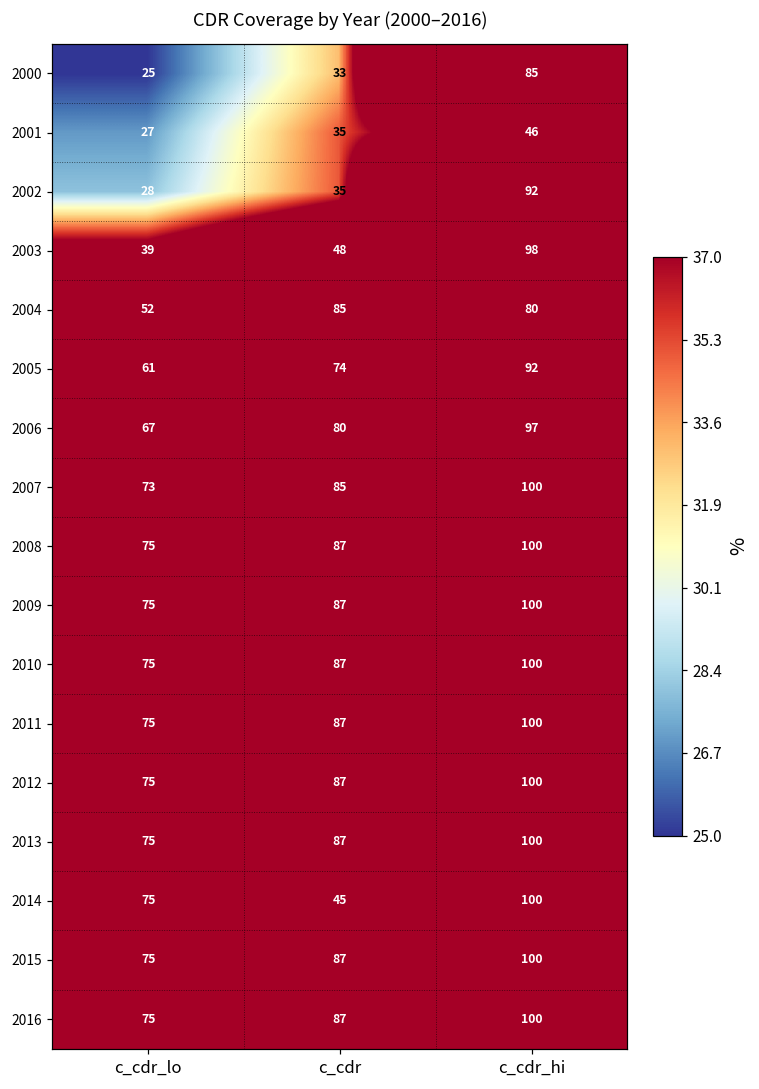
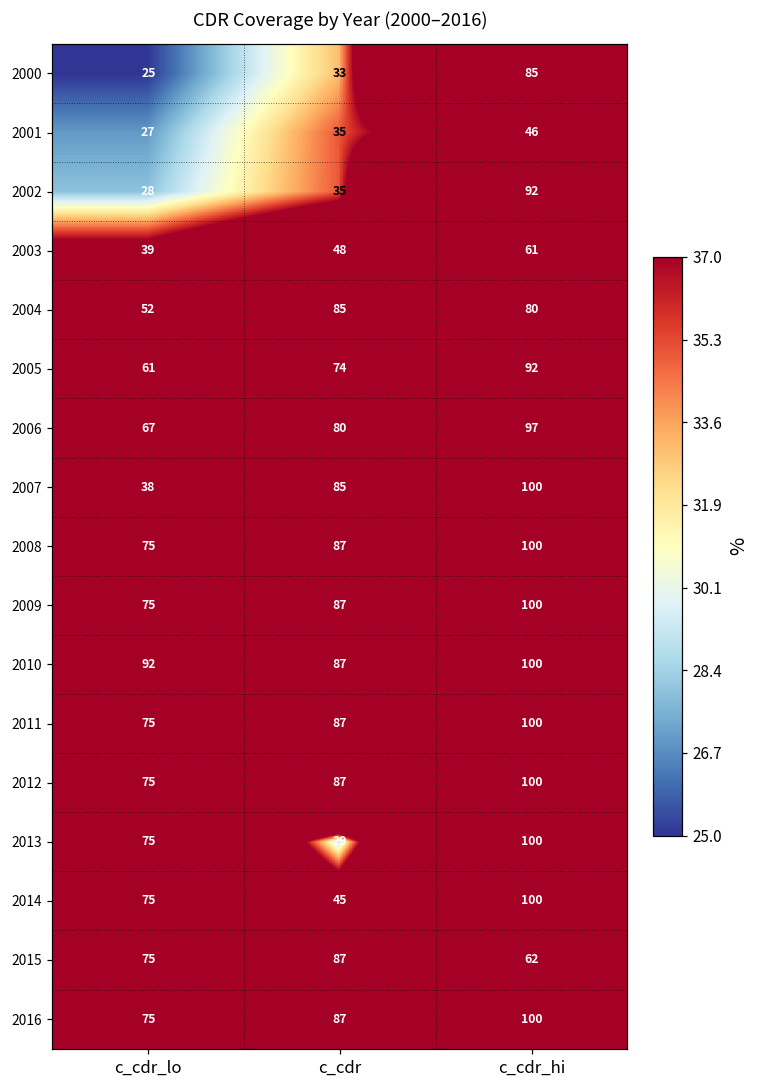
2003, c_cdr_hi: 98 -> 61
2007, c_cdr_lo: 73 -> 38
2010, c_cdr_lo: 75 -> 92
2013, c_cdr: 87 -> 29
2015, c_cdr_hi: 100 -> 62
